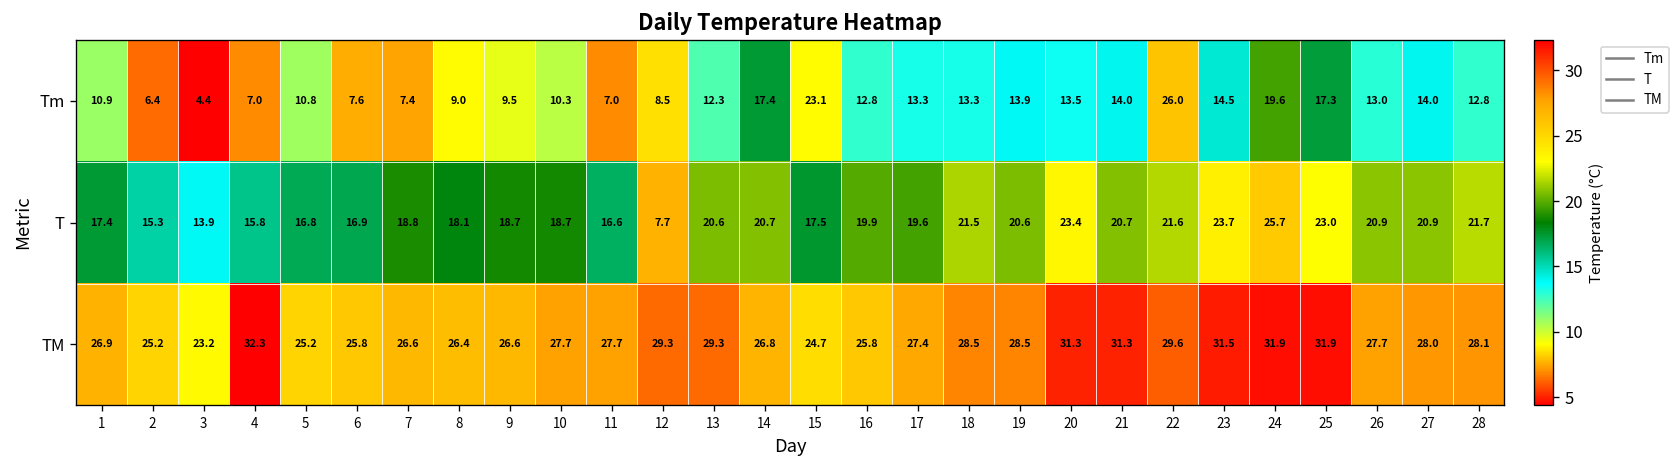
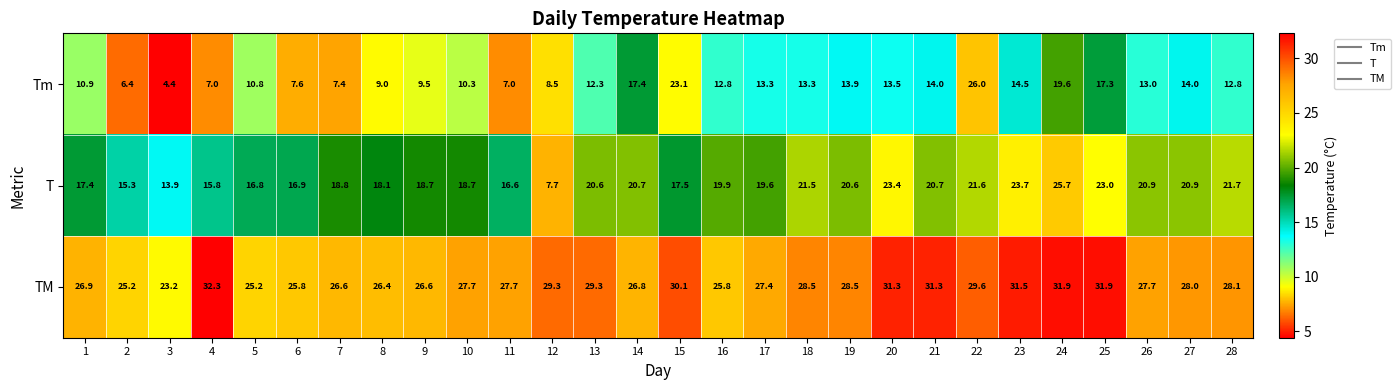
TM, 15: 24.7 -> 30.1
